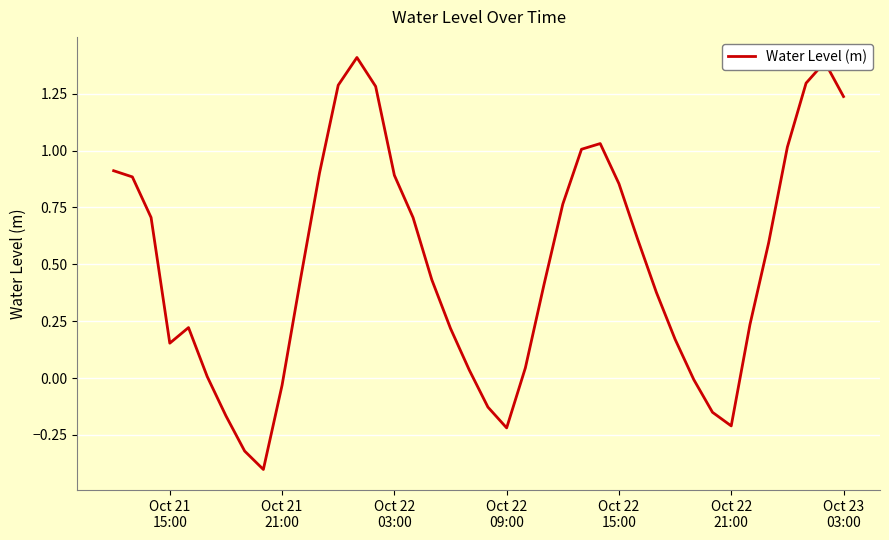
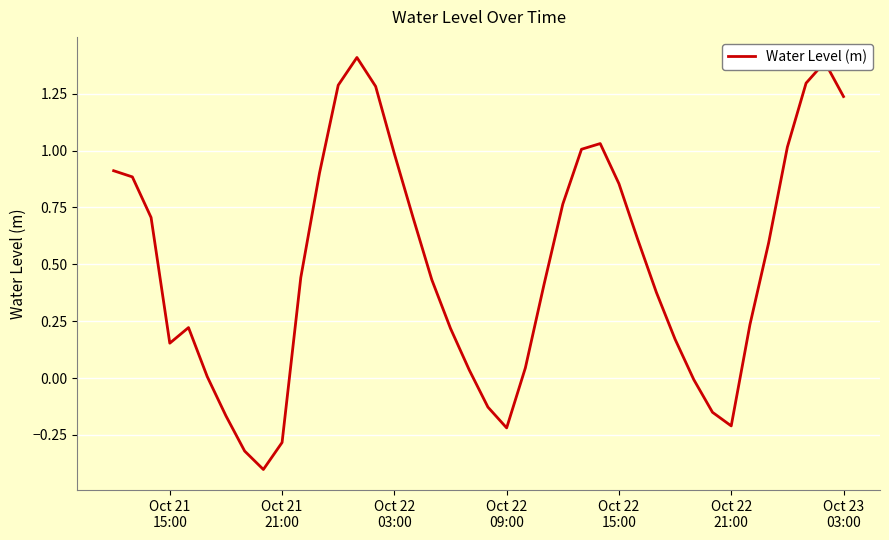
Oct 21 21:00: -0.03 -> -0.28
Oct 22 03:00: 0.89 -> 0.99
